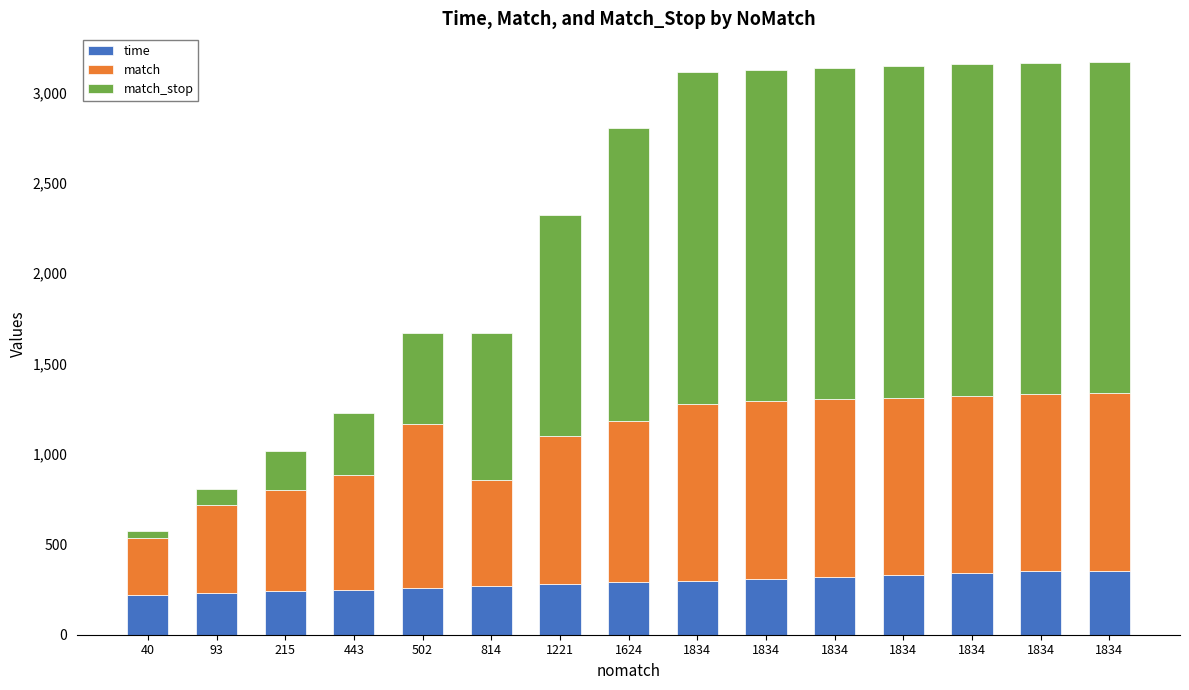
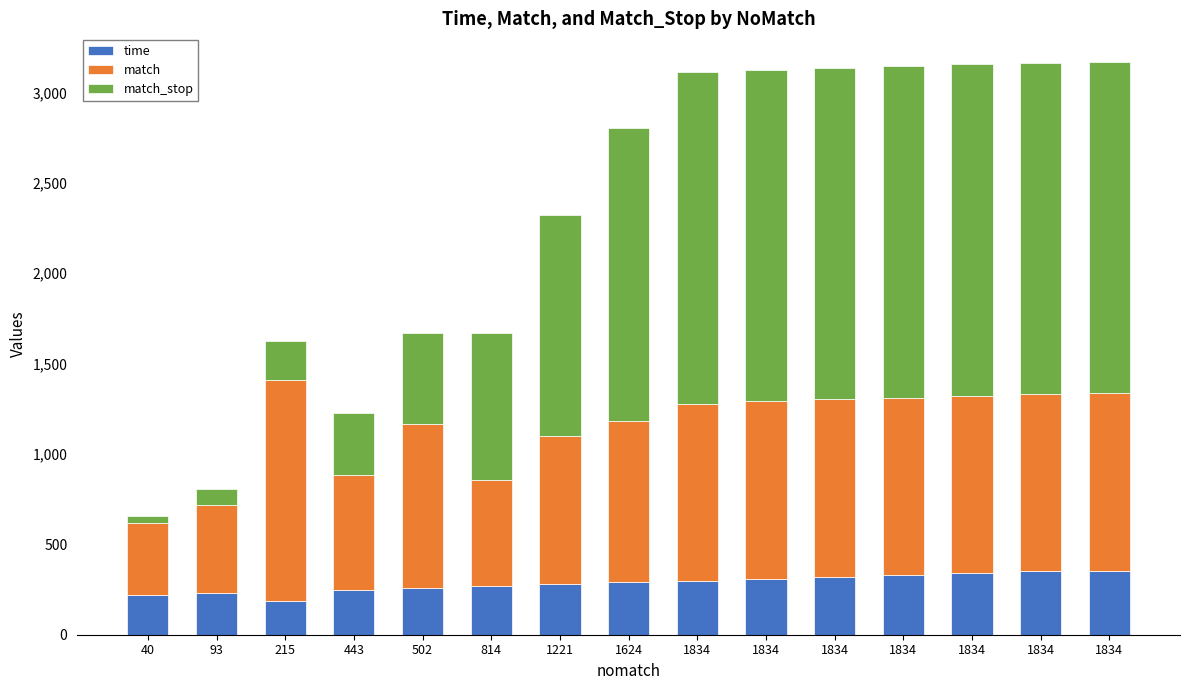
match, 40: 310 -> 400
time, 215: 240 -> 190
match, 215: 560 -> 1,220
